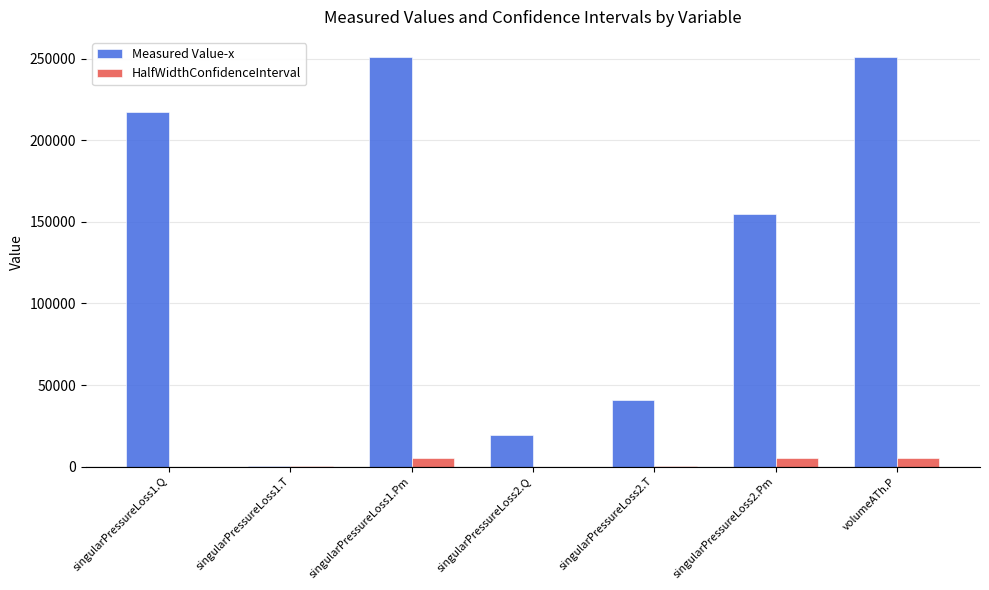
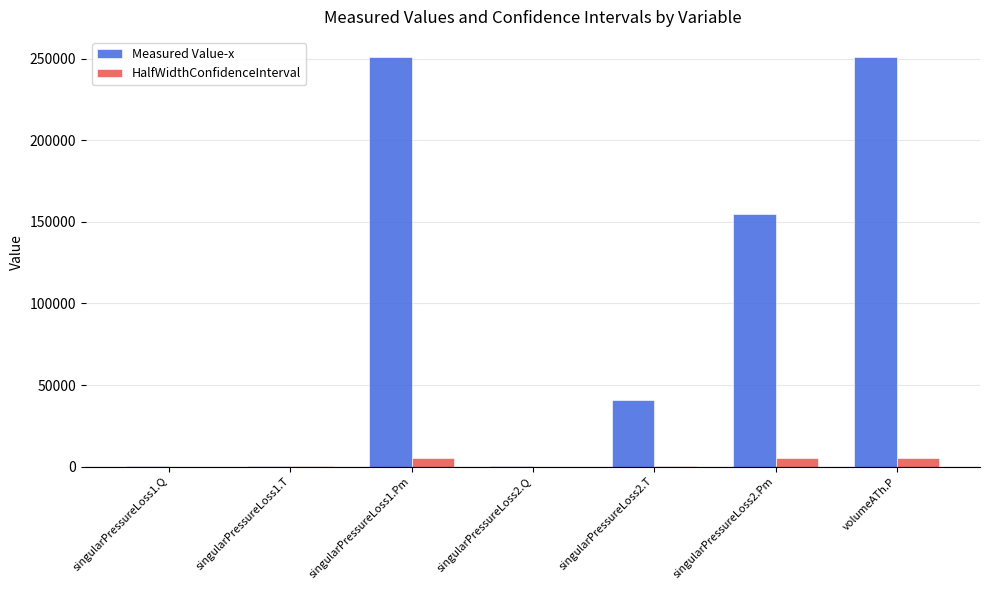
Measured Value-x, singularPressureLoss1.Q: 218000 -> 0
Measured Value-x, singularPressureLoss2.Q: 20000 -> 0
